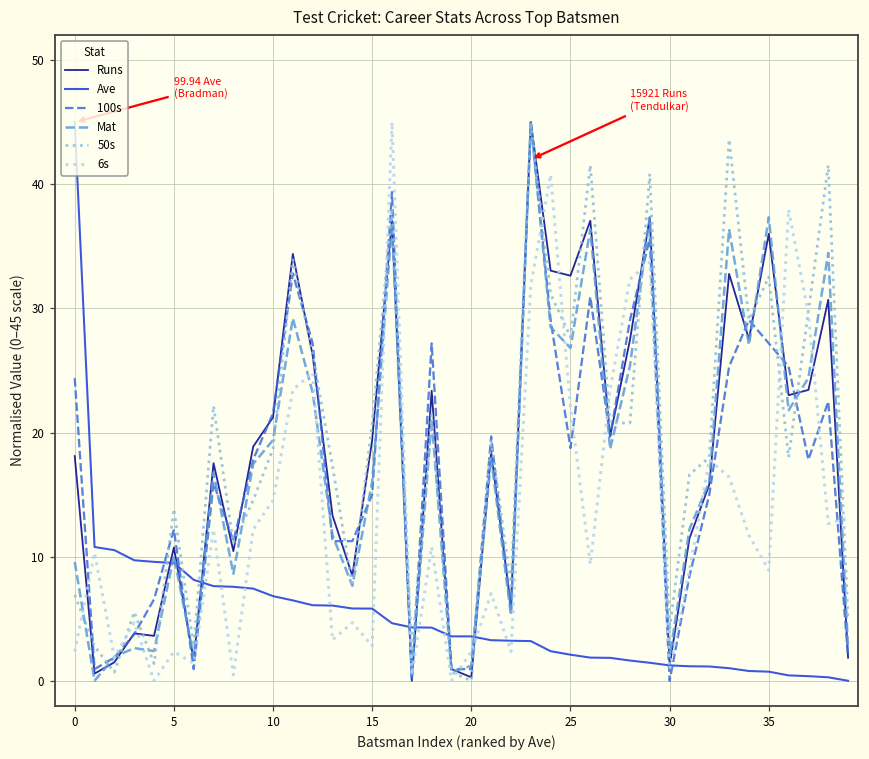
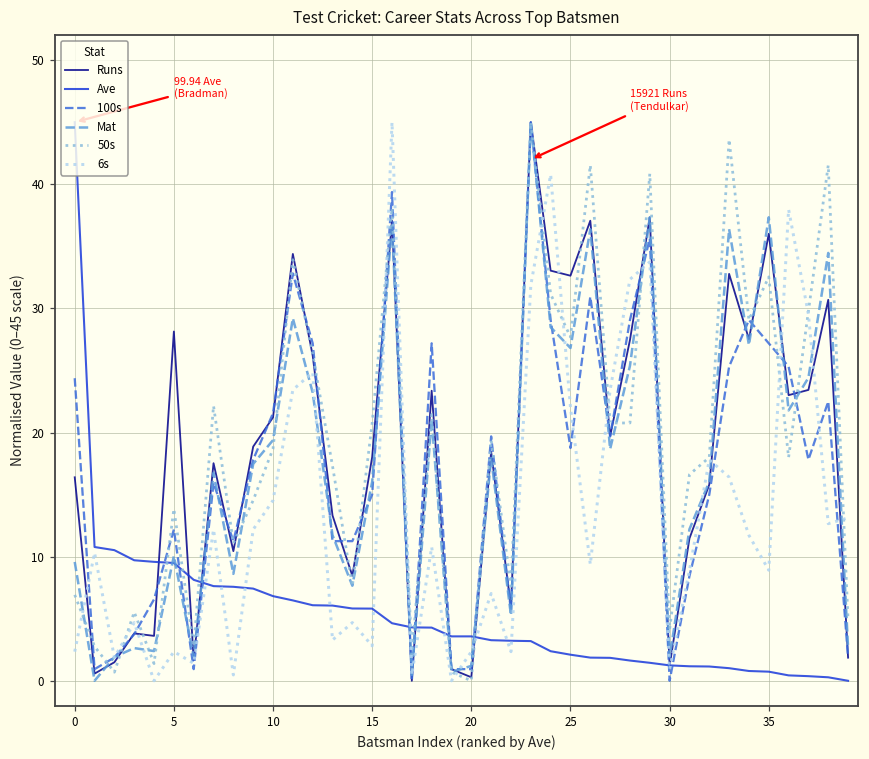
Runs, 0: 18.1 -> 16.4
Runs, 5: 10.7 -> 28.1
Runs, 15: 19.4 -> 18.0
